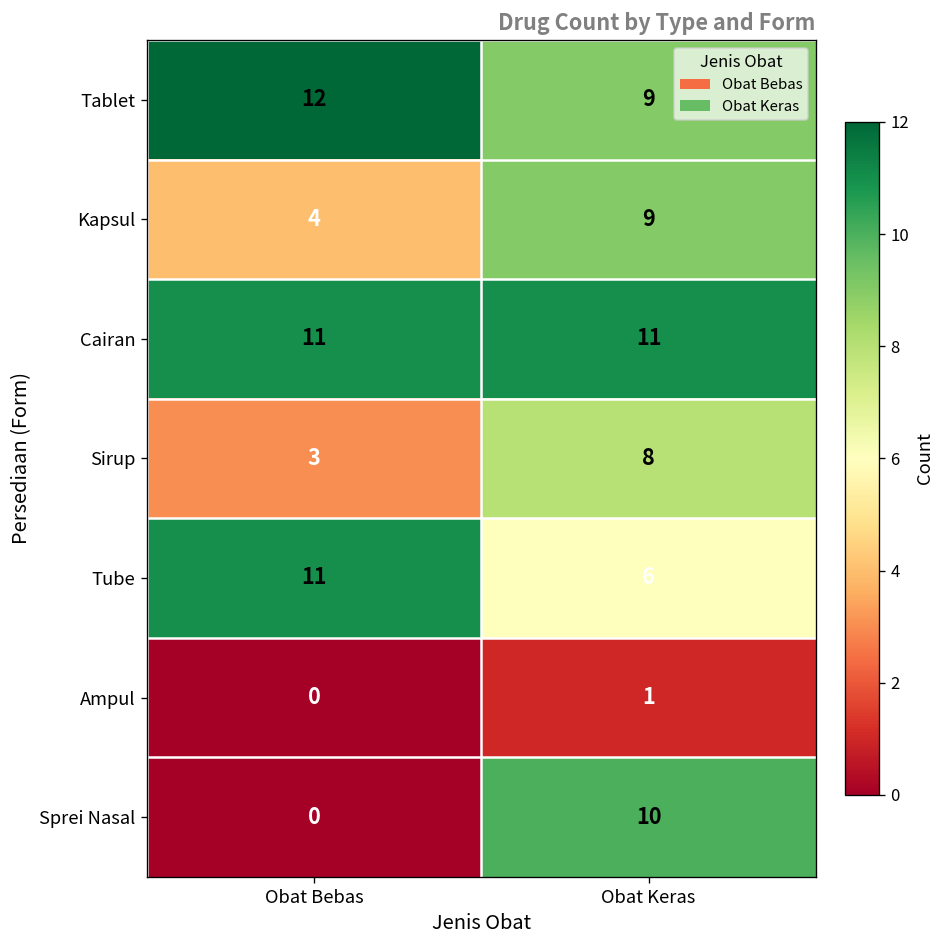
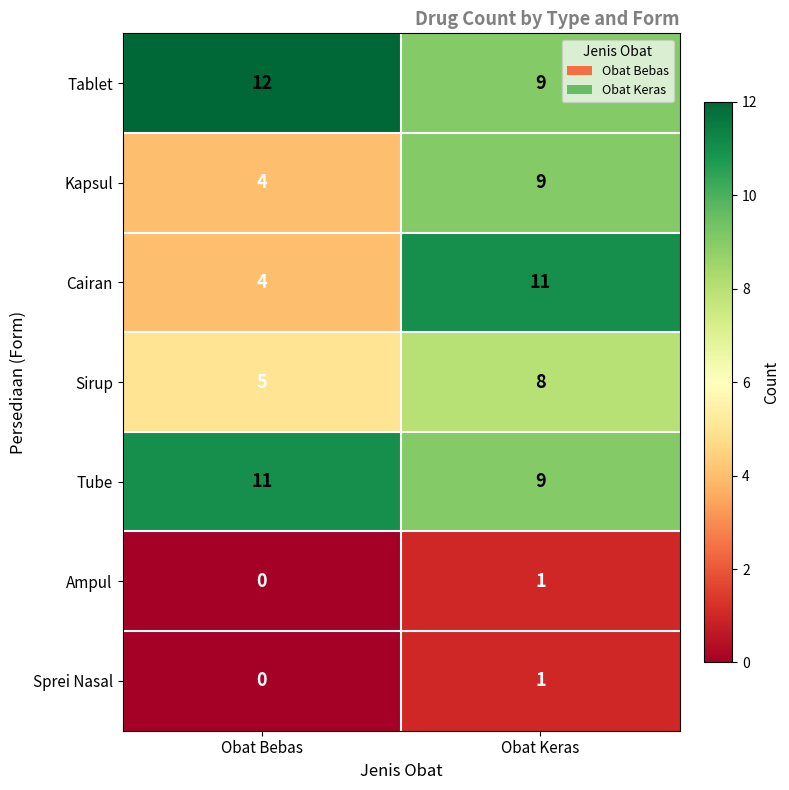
Cairan, Obat Bebas: 11 -> 4
Sirup, Obat Bebas: 3 -> 5
Tube, Obat Keras: 6 -> 9
Sprei Nasal, Obat Keras: 10 -> 1
